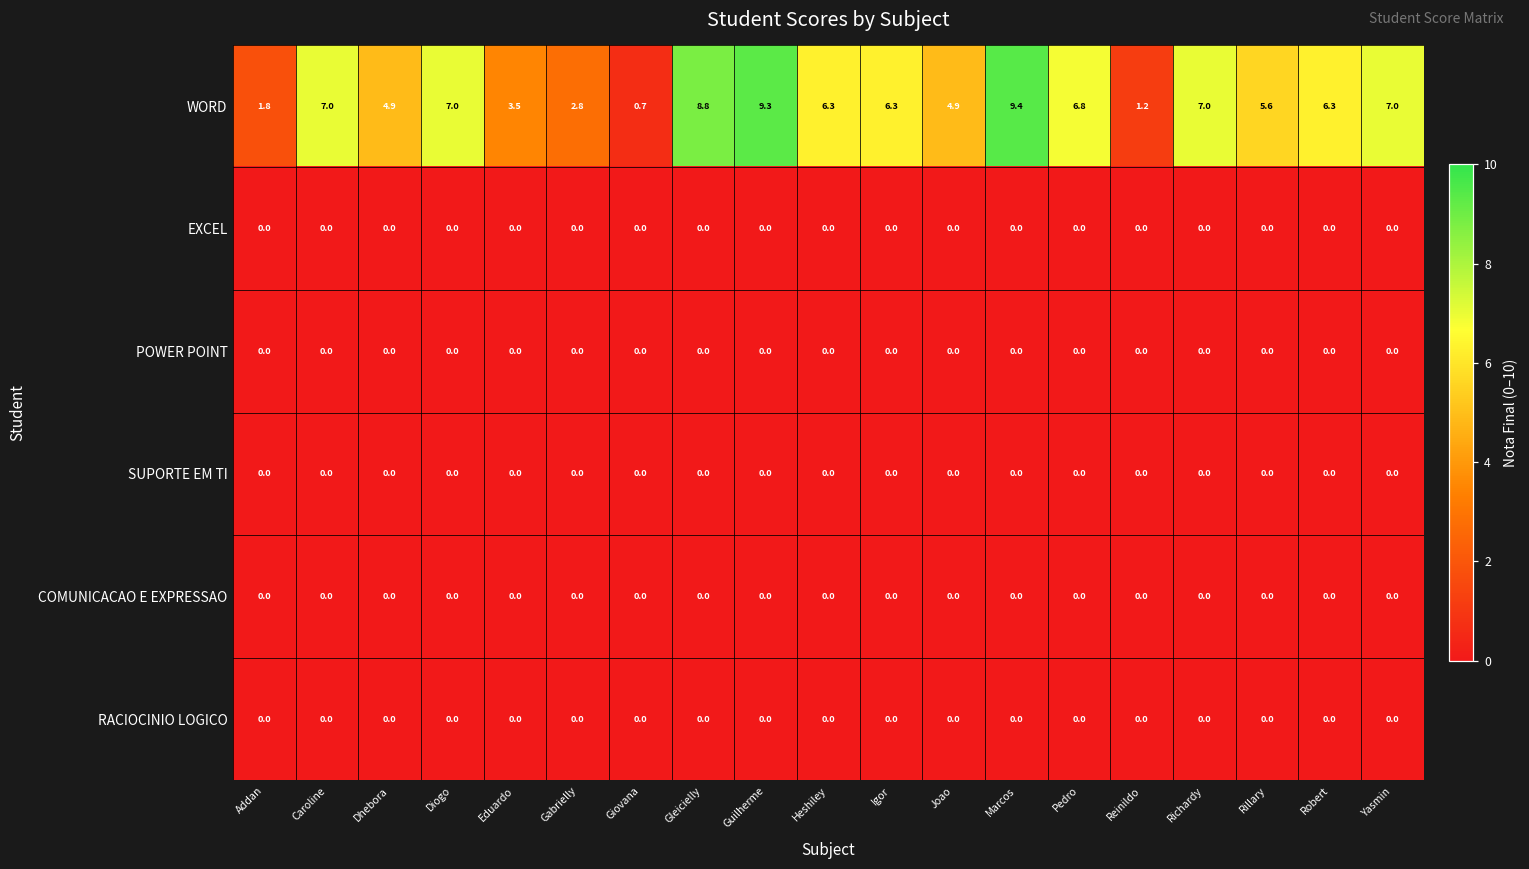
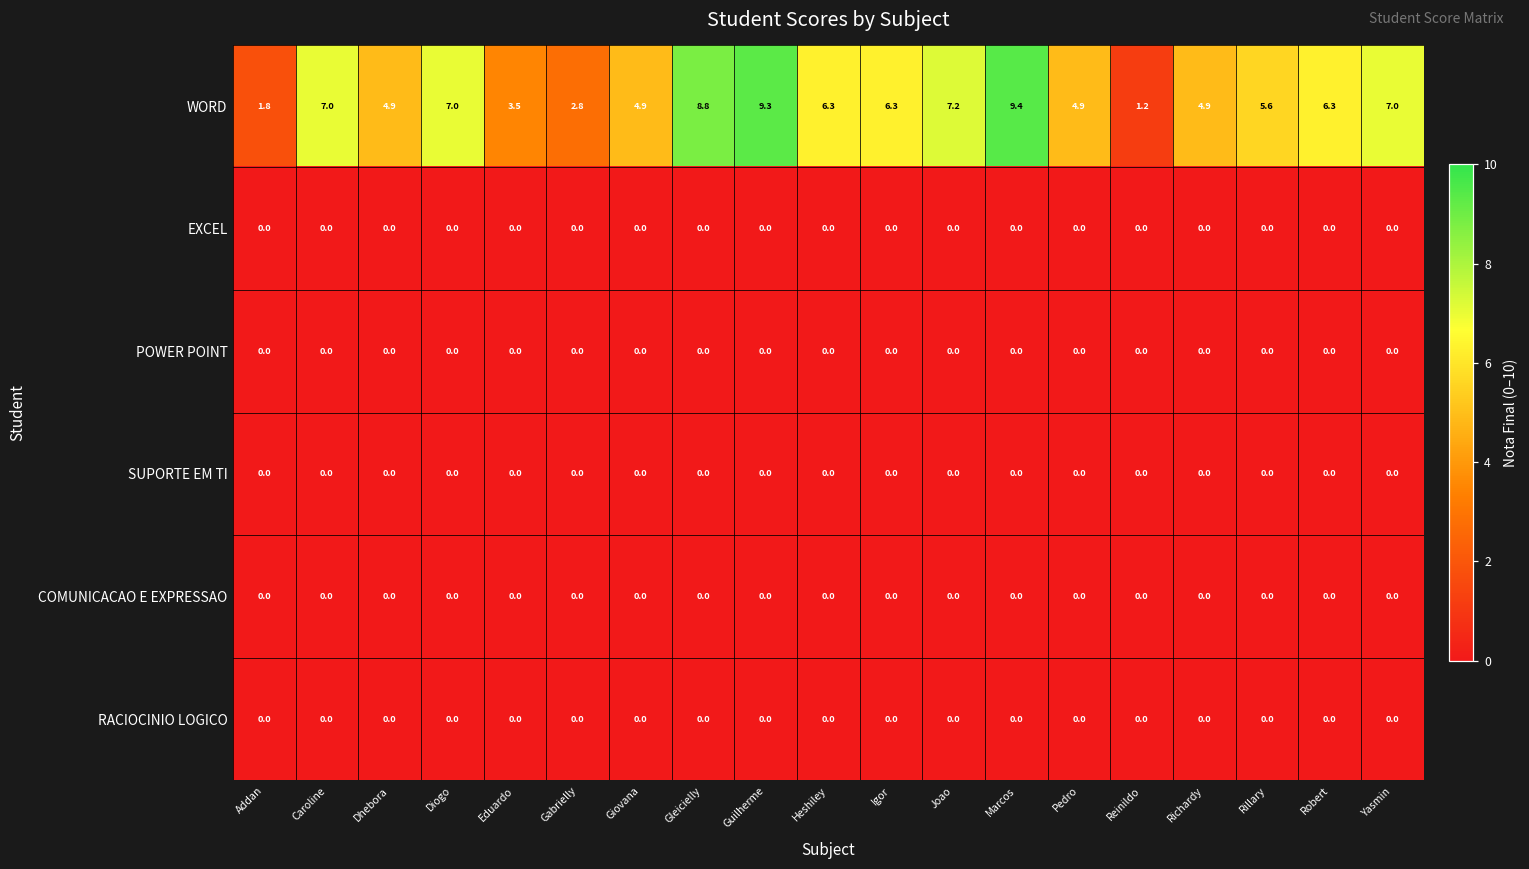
WORD, Giovana: 0.7 -> 4.9
WORD, Joao: 4.9 -> 7.2
WORD, Pedro: 6.8 -> 4.9
WORD, Richardy: 7.0 -> 4.9
